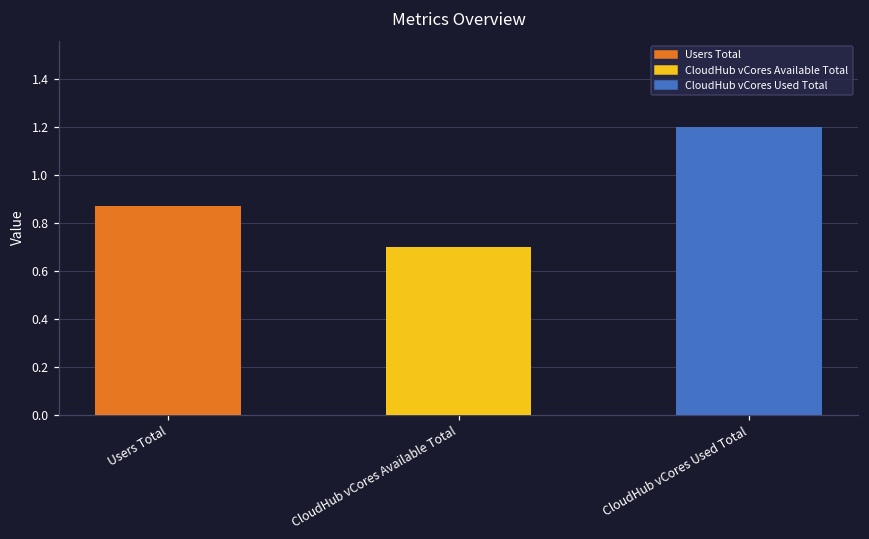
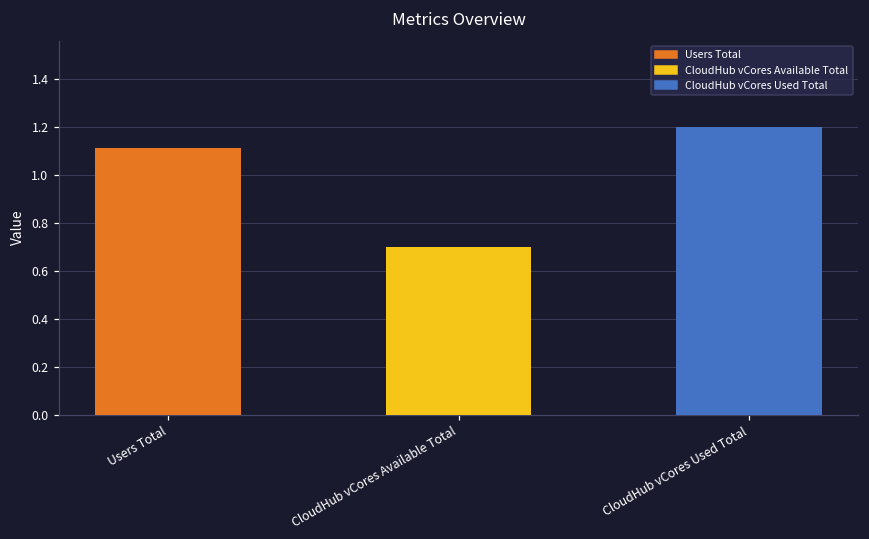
Users Total: 0.87 -> 1.11
